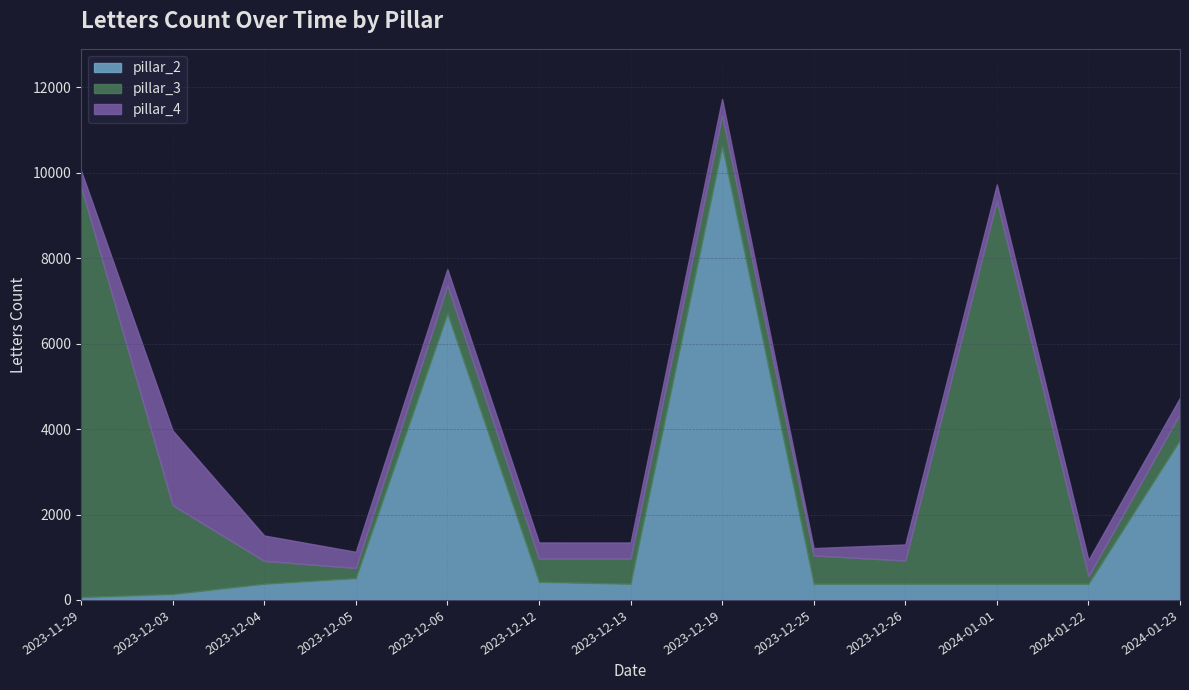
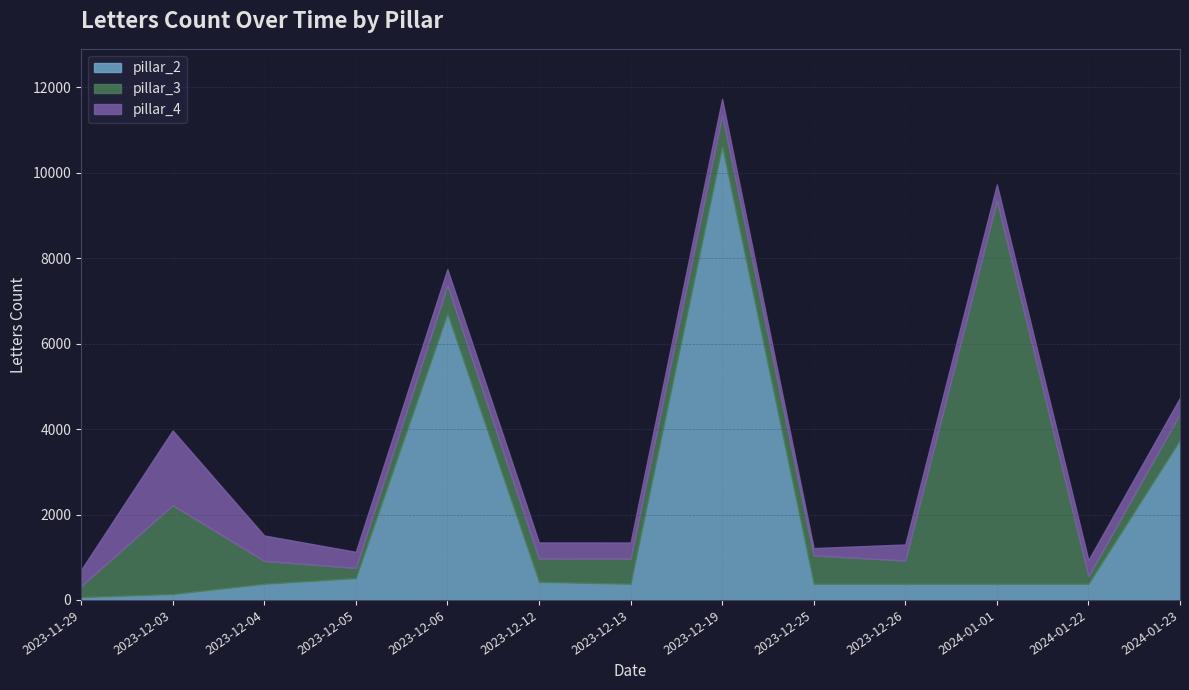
pillar_3, 2023-11-29: 9600 -> 300
